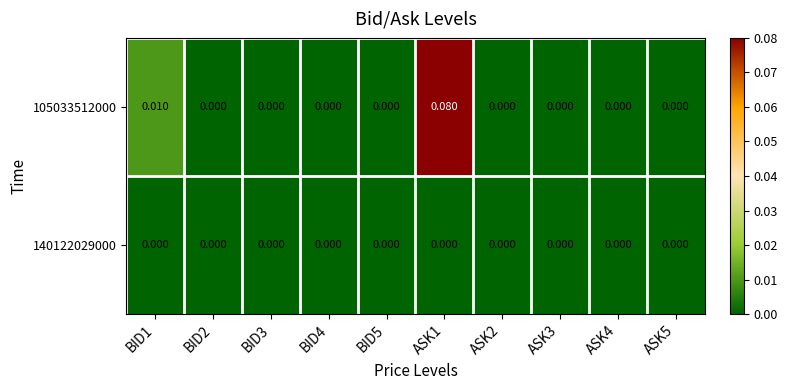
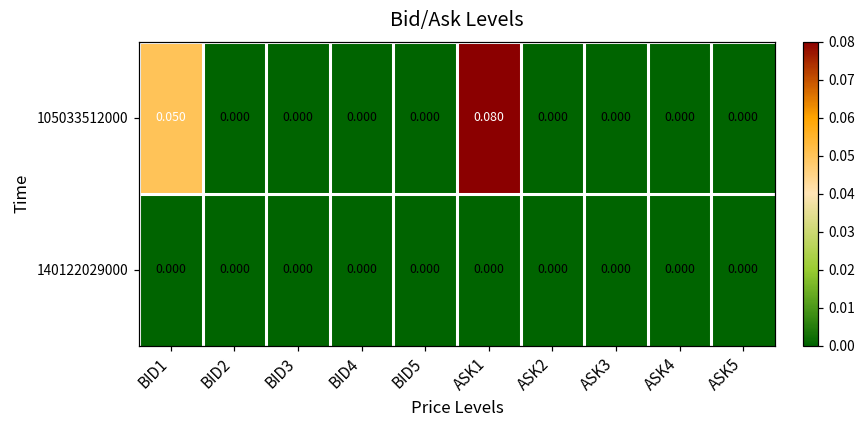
105033512000, BID1: 0.010 -> 0.050
